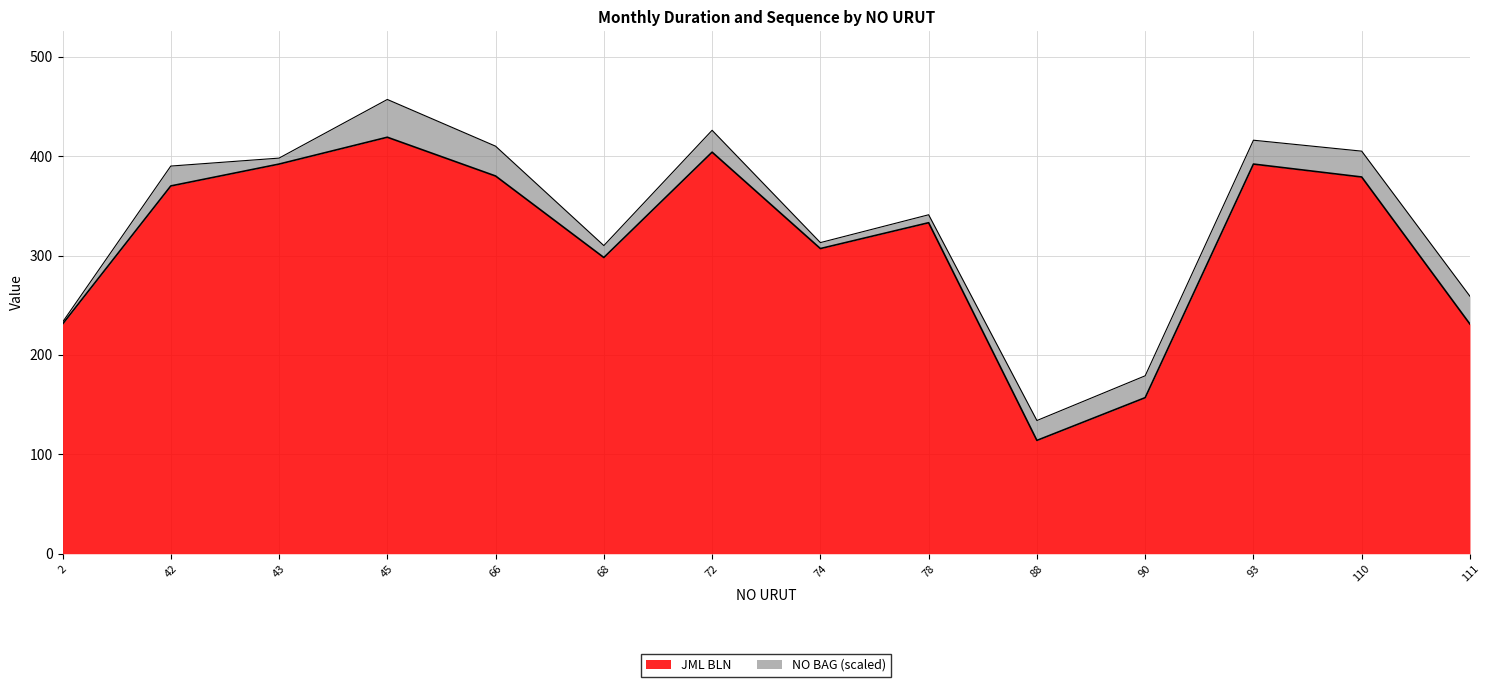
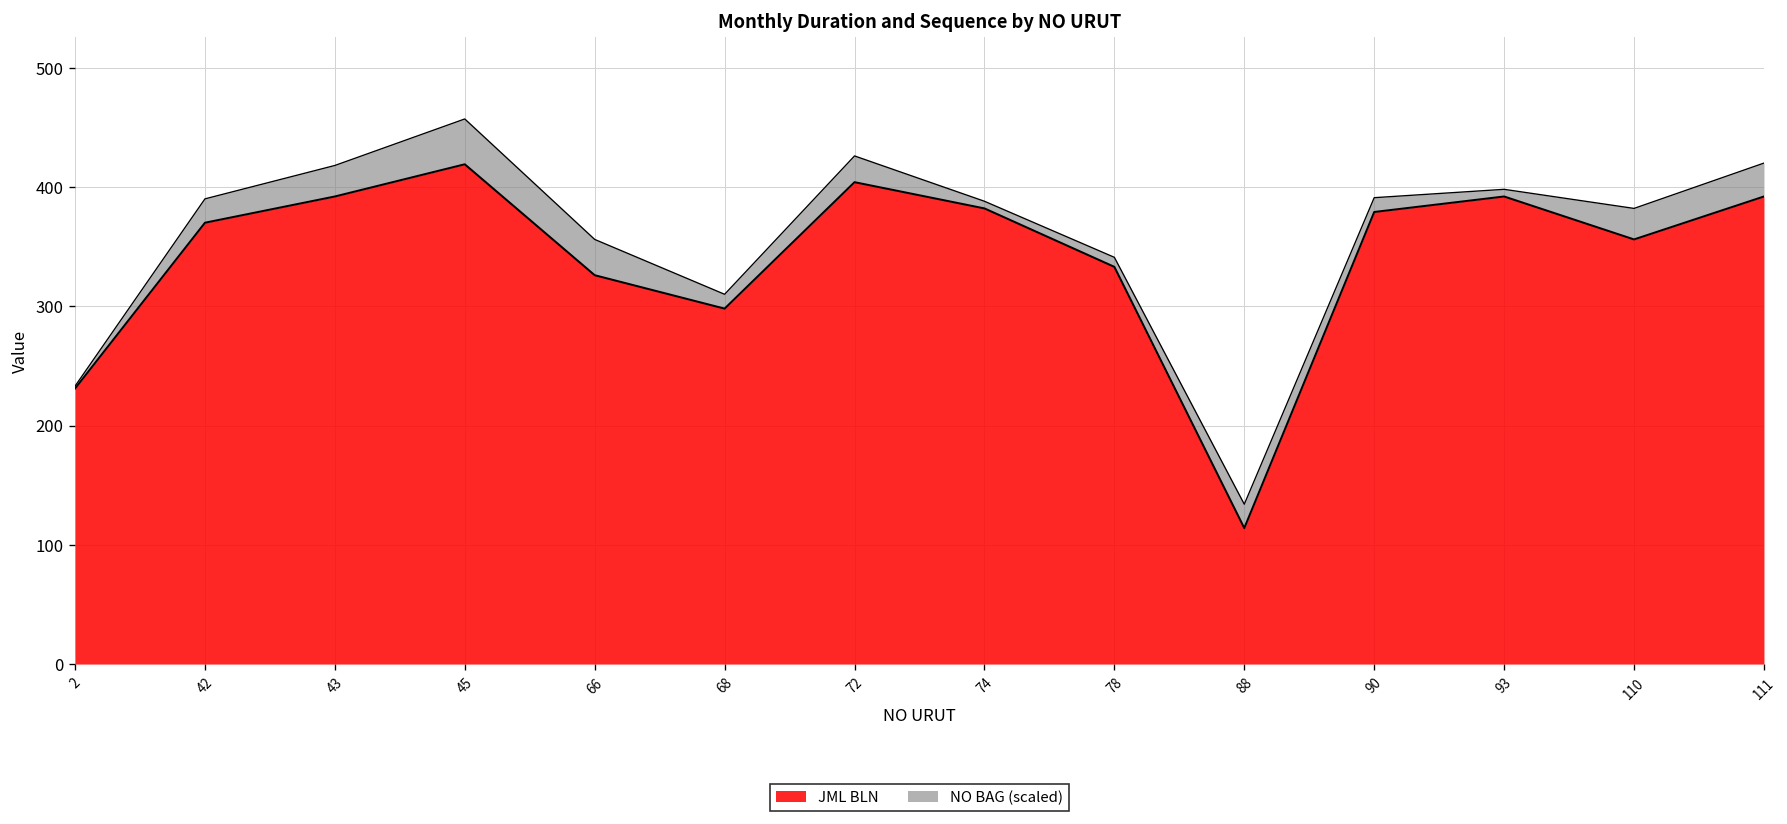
NO BAG (scaled), 43: 10 -> 30
JML BLN, 66: 380 -> 330
JML BLN, 74: 310 -> 380
JML BLN, 90: 160 -> 380
NO BAG (scaled), 90: 20 -> 10
NO BAG (scaled), 93: 20 -> 10
JML BLN, 110: 380 -> 360
JML BLN, 111: 230 -> 390
